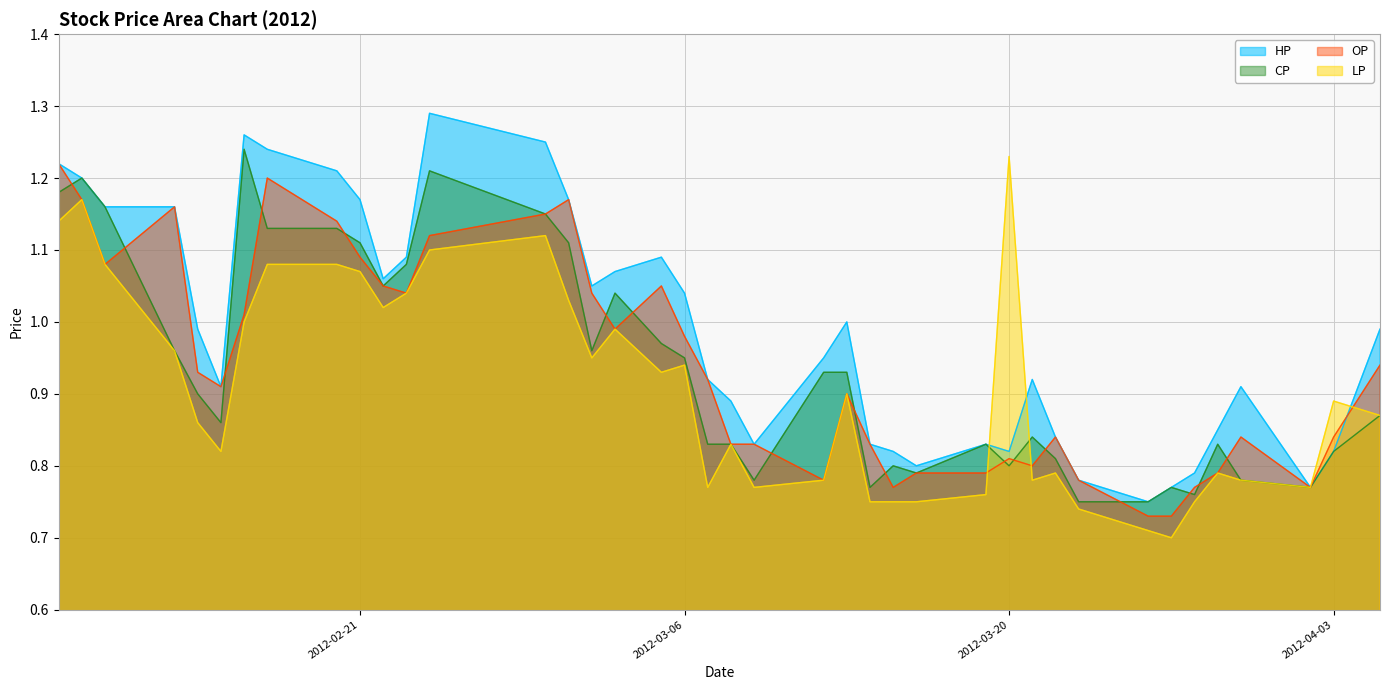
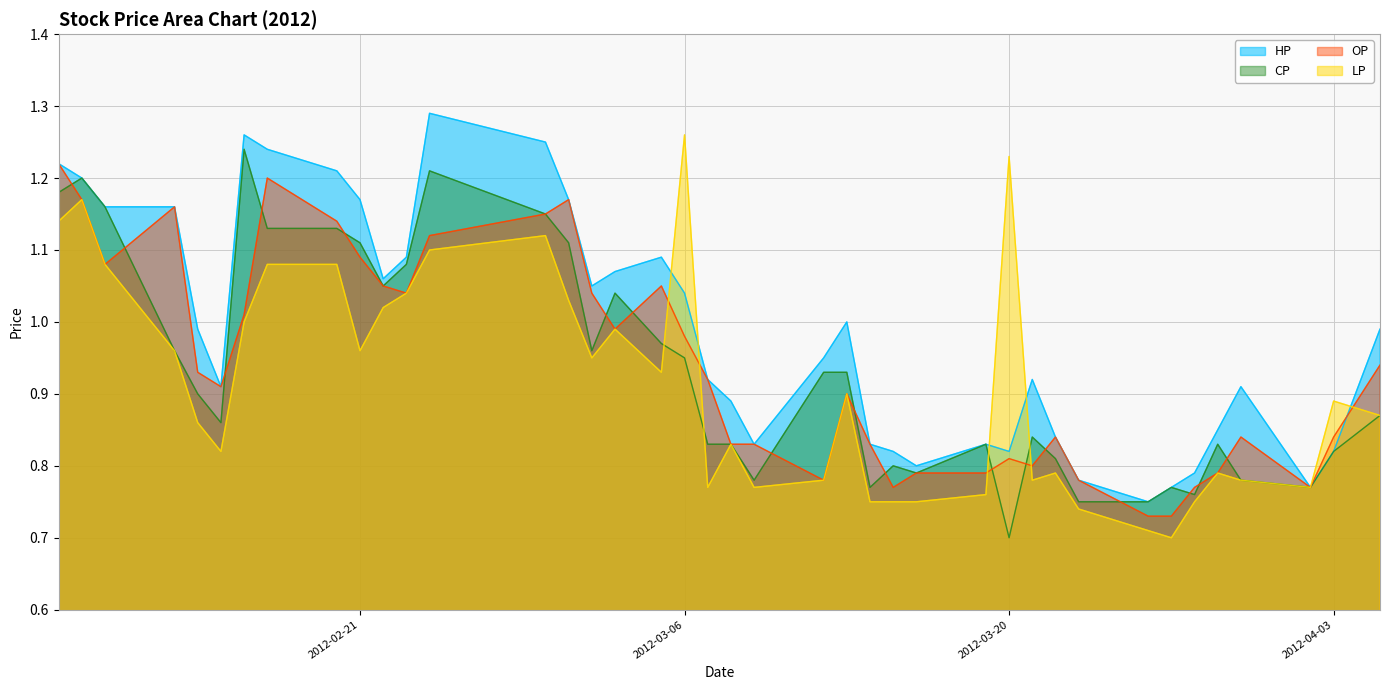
LP, 2012-02-21: 1.07 -> 0.96
LP, 2012-03-06: 0.94 -> 1.26
CP, 2012-03-20: 0.8 -> 0.7
